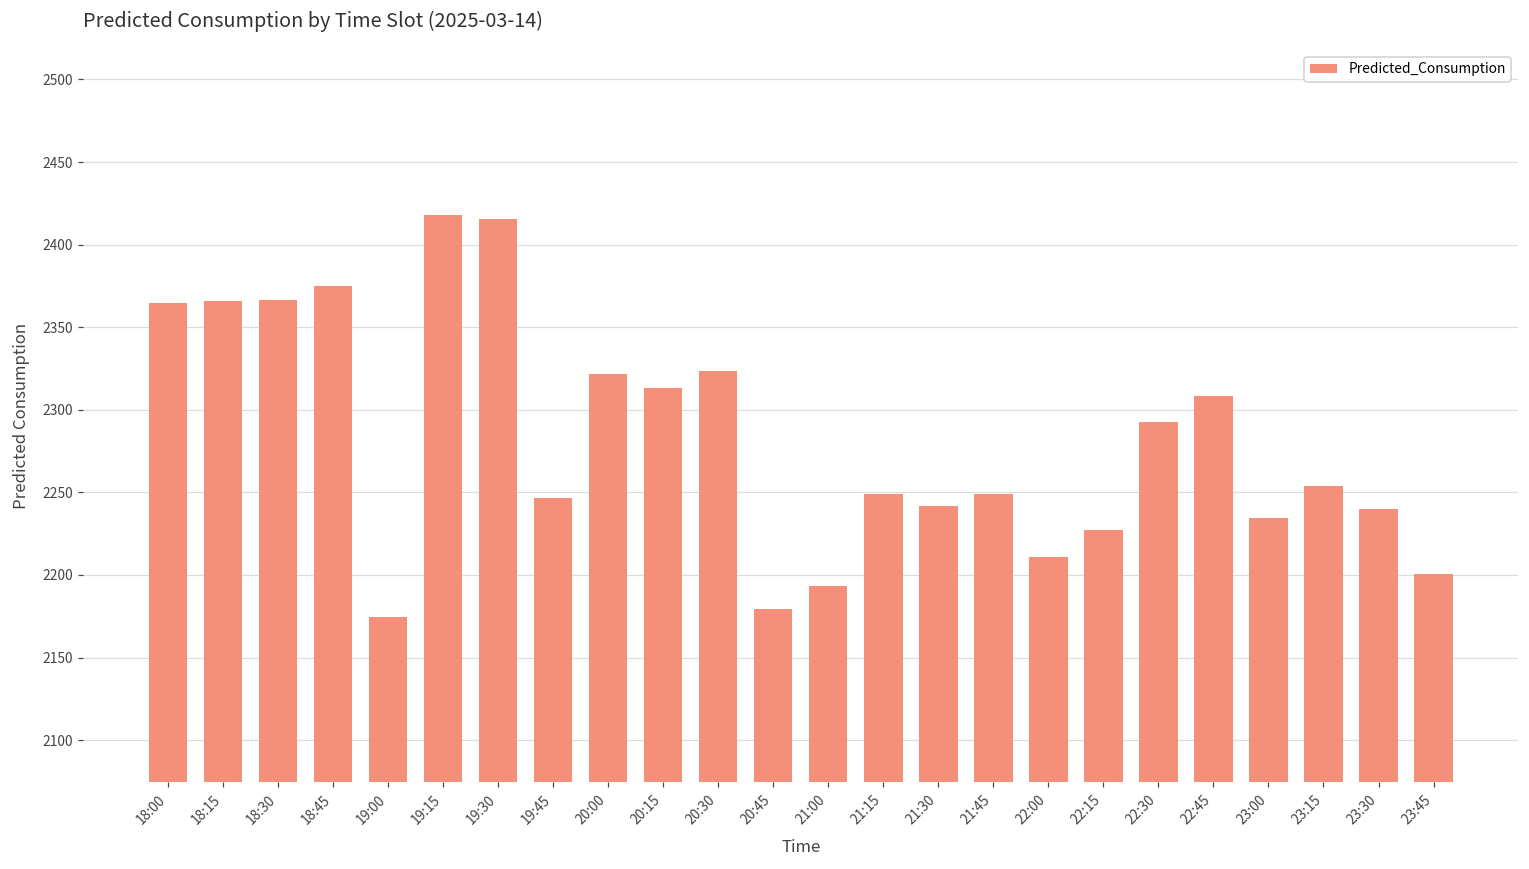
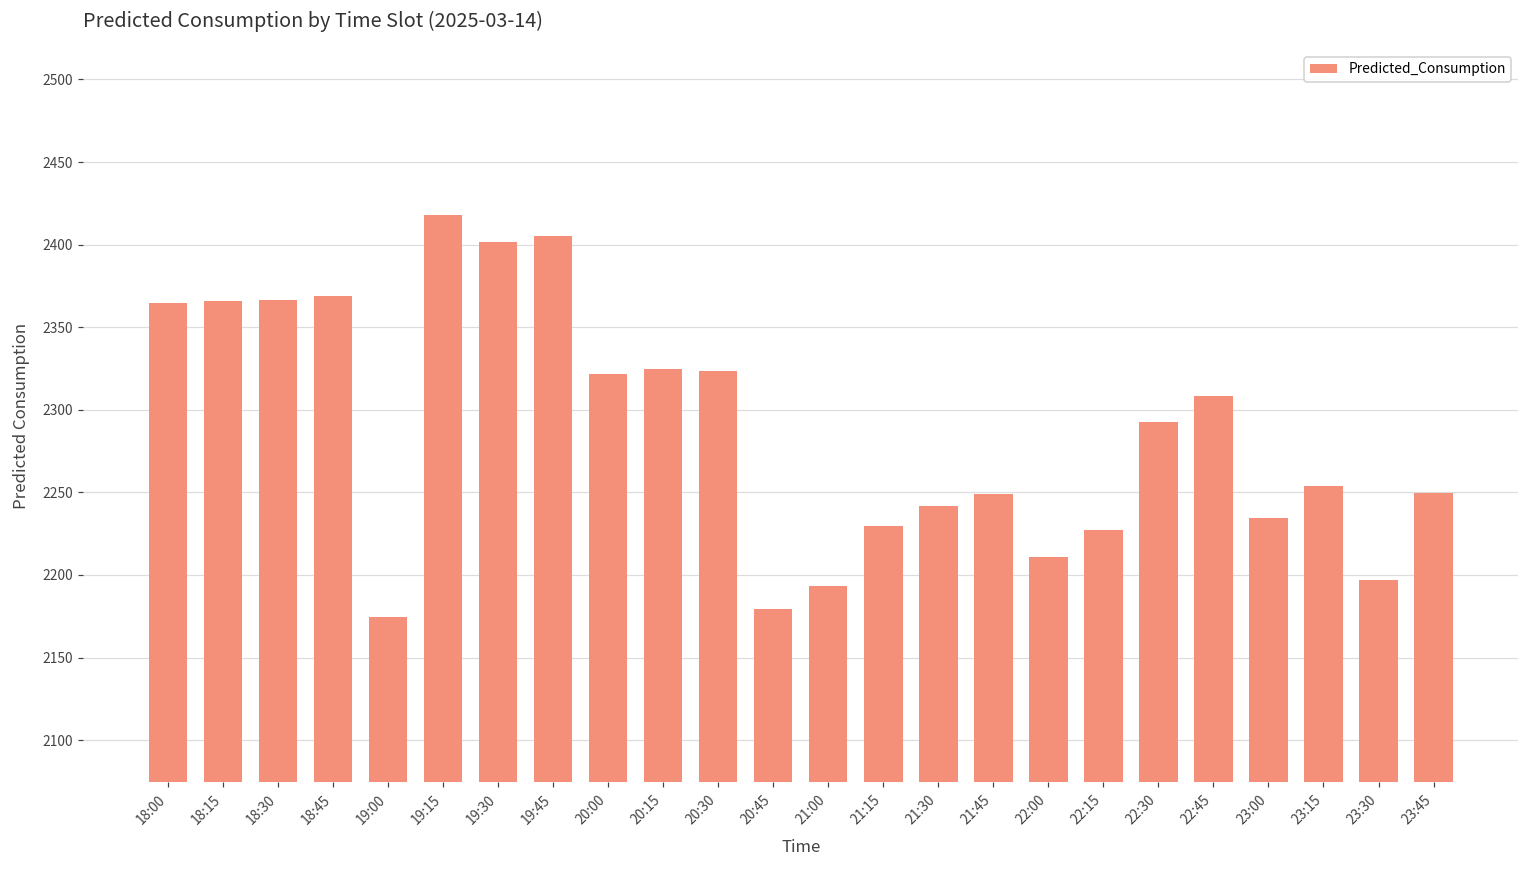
18:45: 2375 -> 2369
19:30: 2416 -> 2402
19:45: 2247 -> 2405
20:15: 2313 -> 2325
21:15: 2249 -> 2229
23:30: 2240 -> 2197
23:45: 2201 -> 2250
